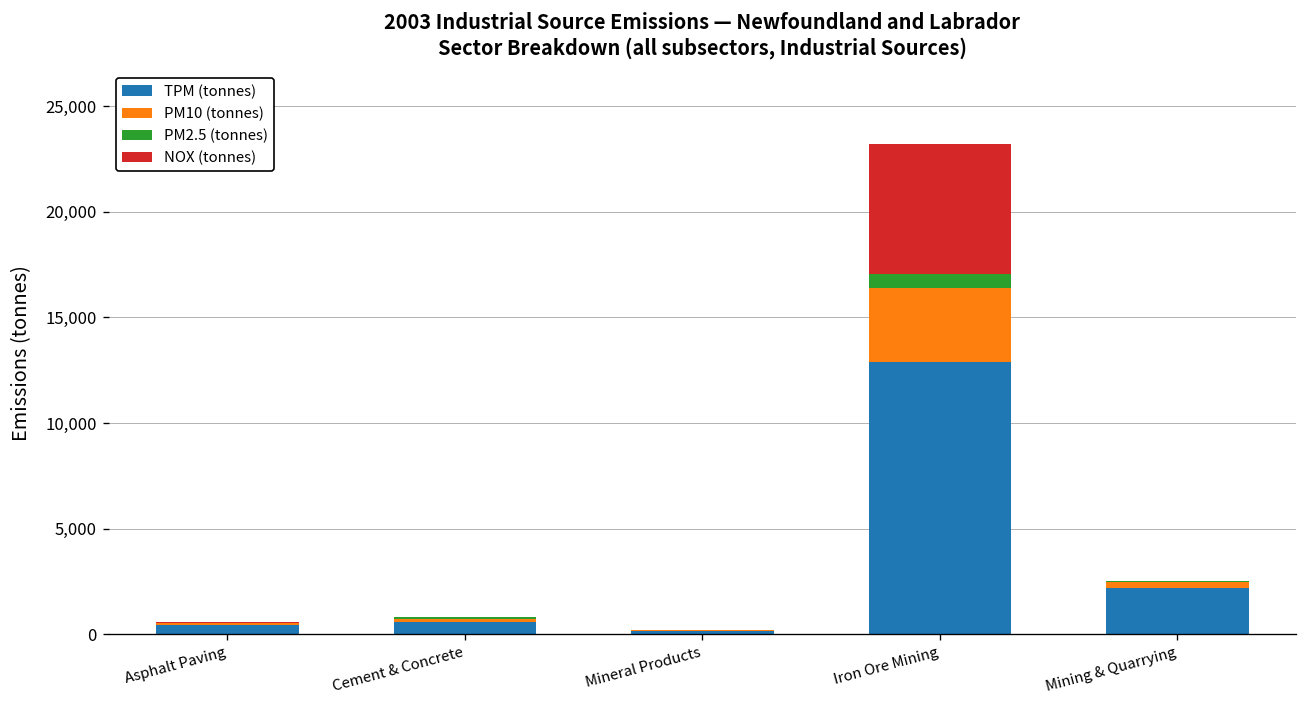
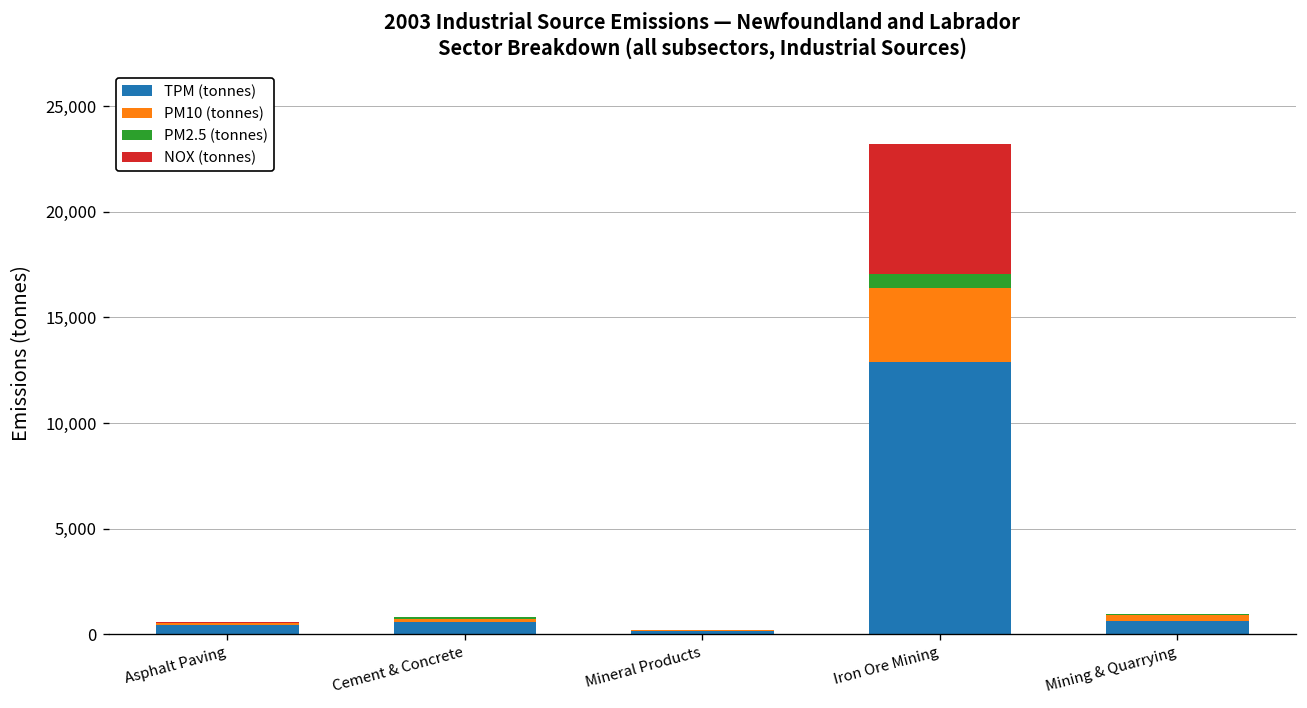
TPM (tonnes), Mining & Quarrying: 2,200 -> 600
